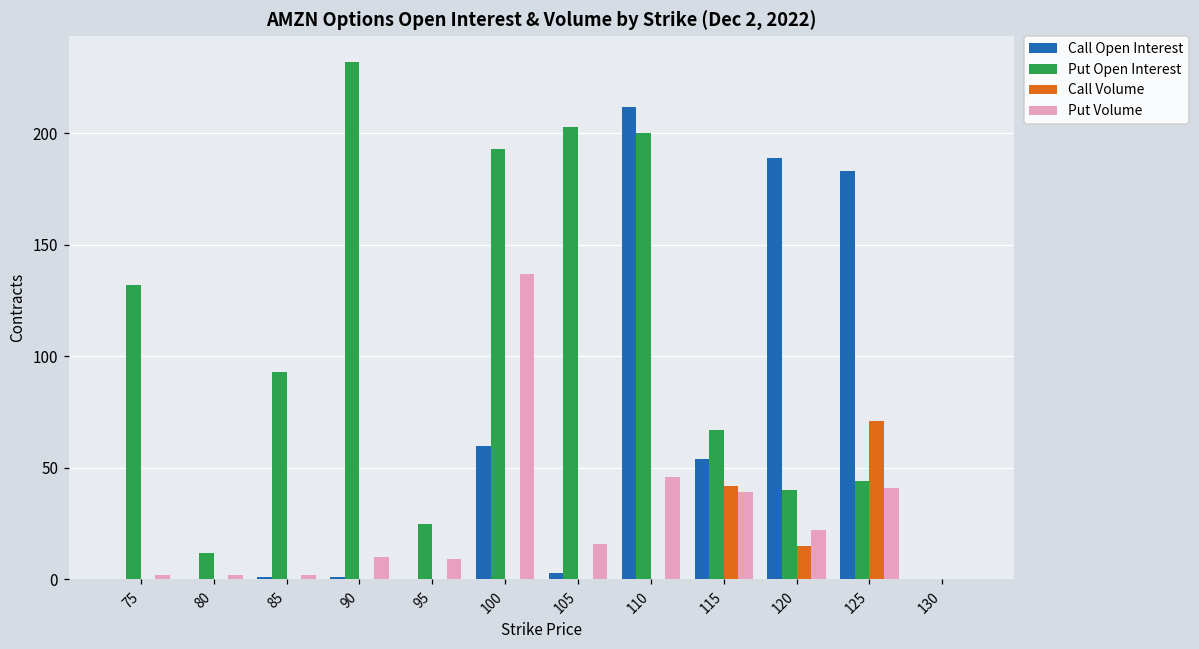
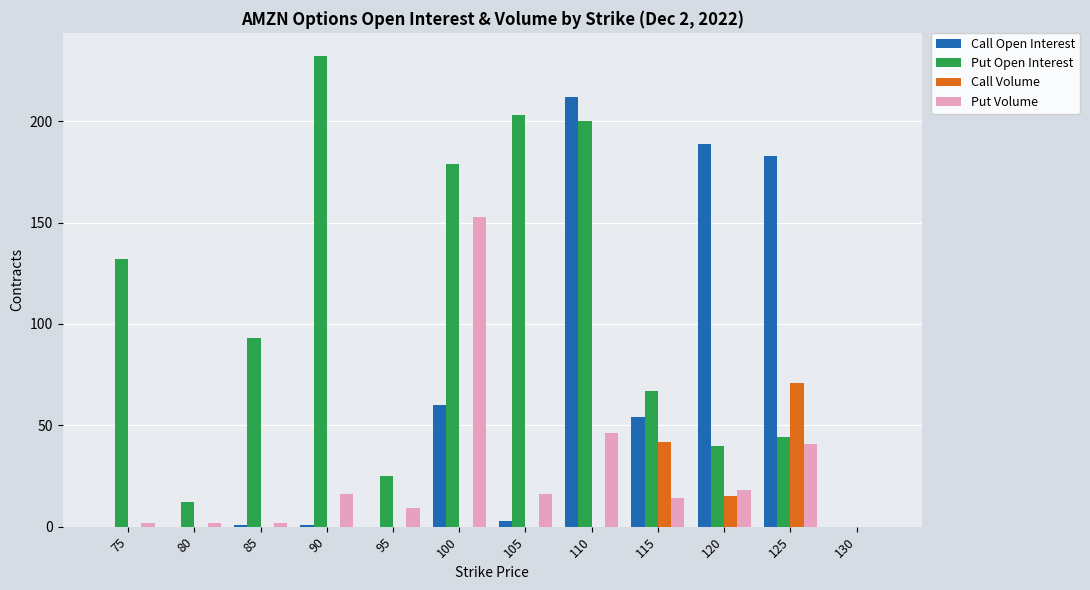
Put Volume, 90: 10 -> 16
Put Open Interest, 100: 193 -> 179
Put Volume, 100: 137 -> 153
Put Volume, 115: 39 -> 14
Put Volume, 120: 22 -> 18
